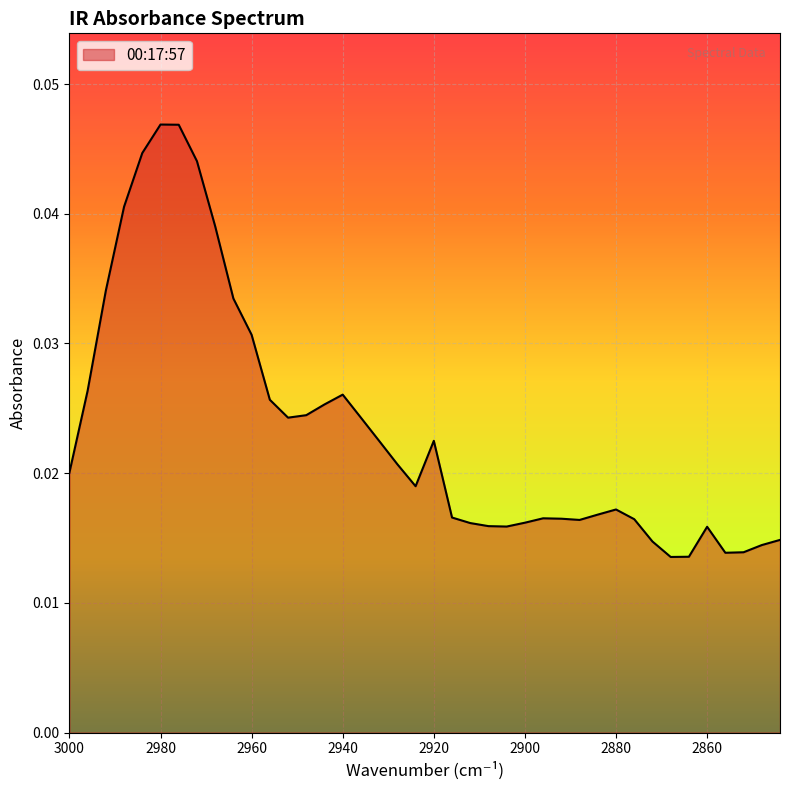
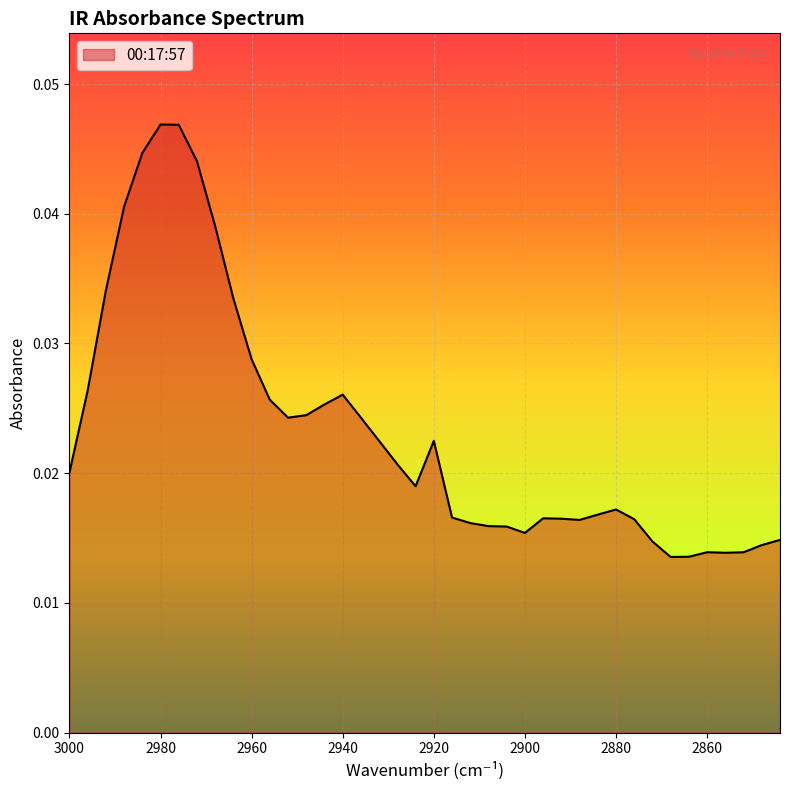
2960: 0.0307 -> 0.0288
2900: 0.0162 -> 0.0154
2860: 0.0159 -> 0.0139
